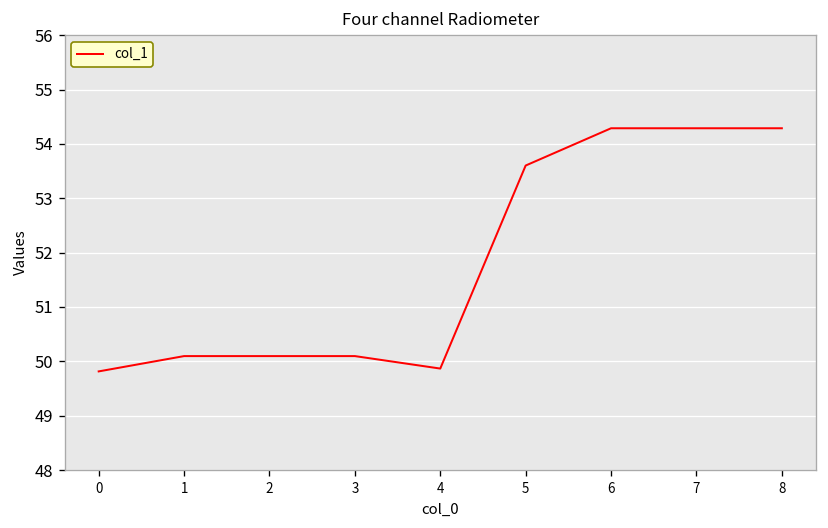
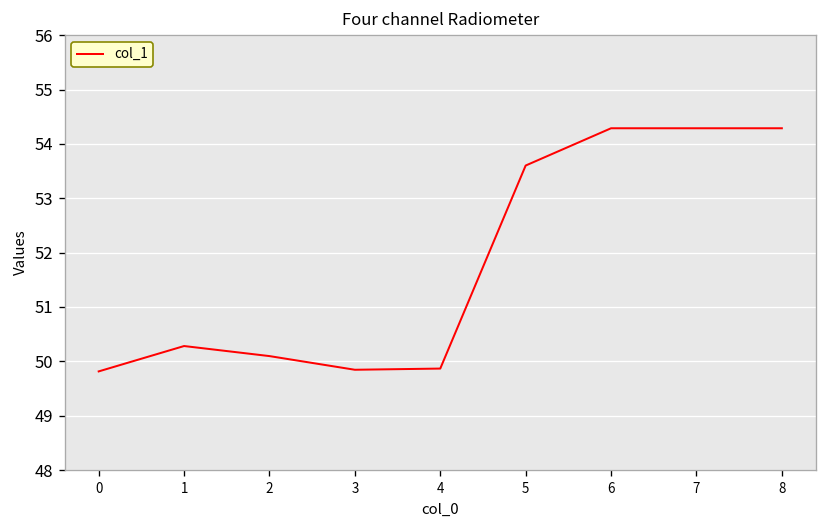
1: 50.1 -> 50.3
3: 50.1 -> 49.8
